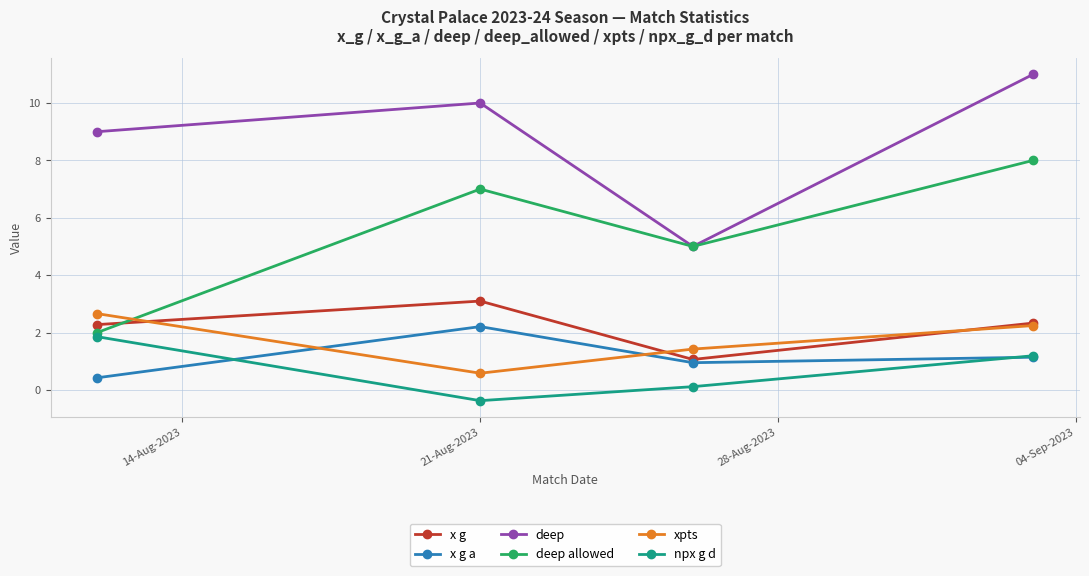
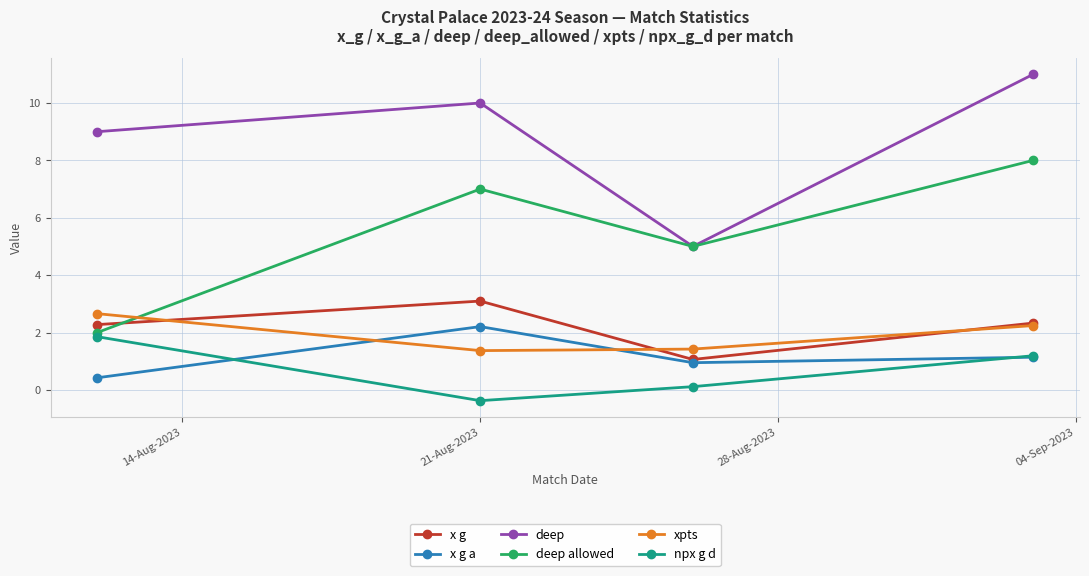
xpts, 21-Aug-2023: 0.6 -> 1.4
